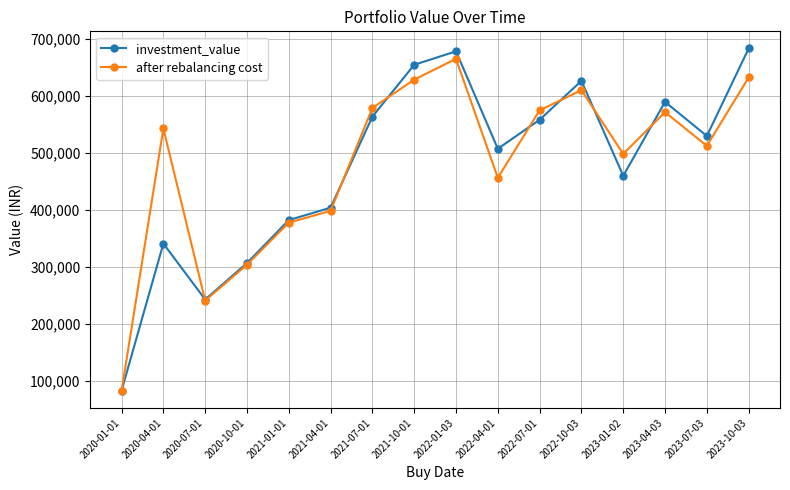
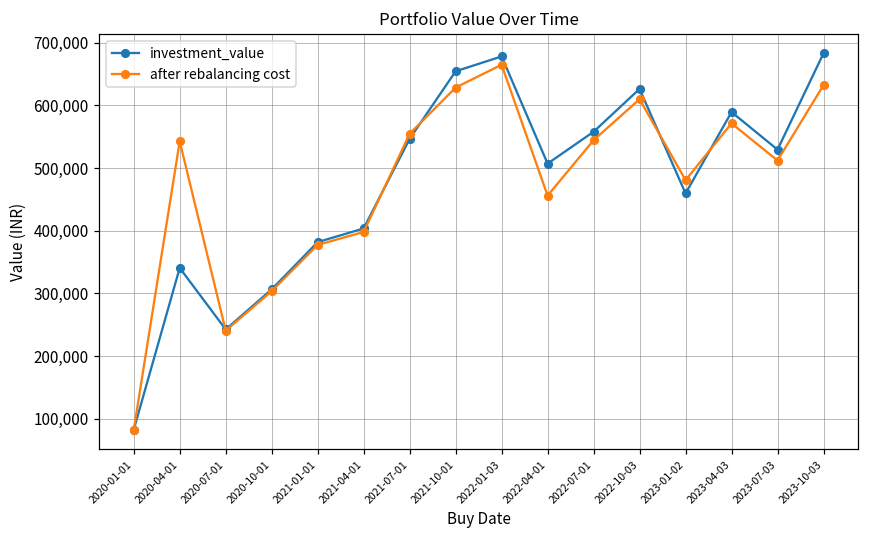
investment_value, 2021-07-01: 560,000 -> 550,000
after rebalancing cost, 2021-07-01: 580,000 -> 550,000
after rebalancing cost, 2022-07-01: 570,000 -> 540,000
after rebalancing cost, 2023-01-02: 500,000 -> 480,000
